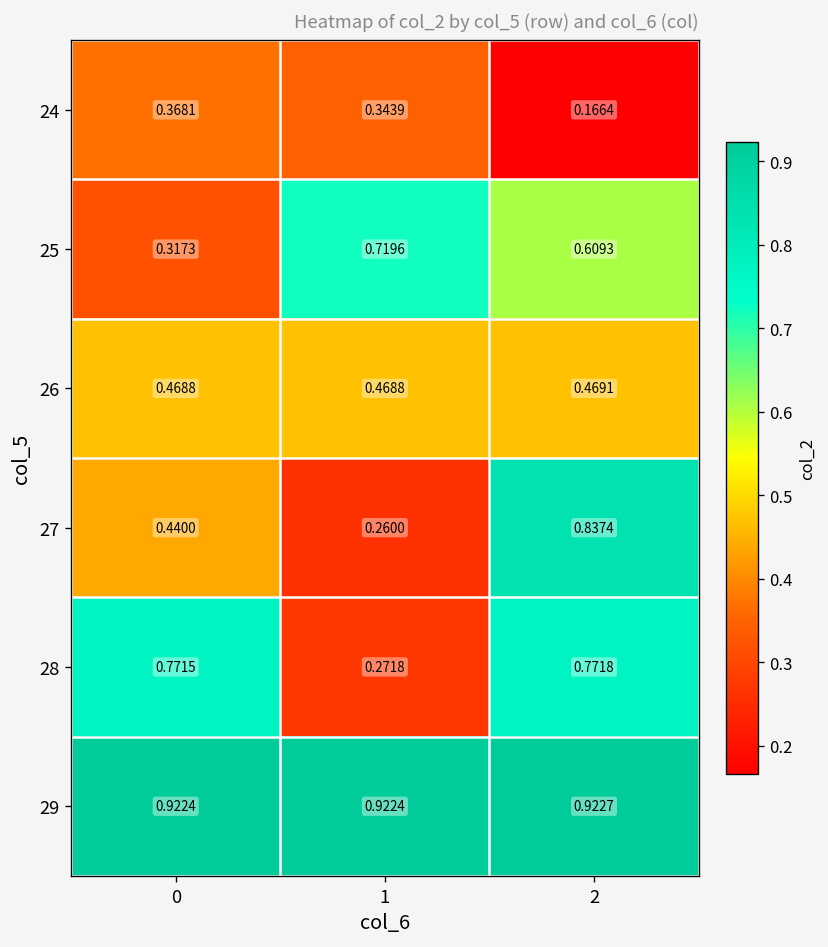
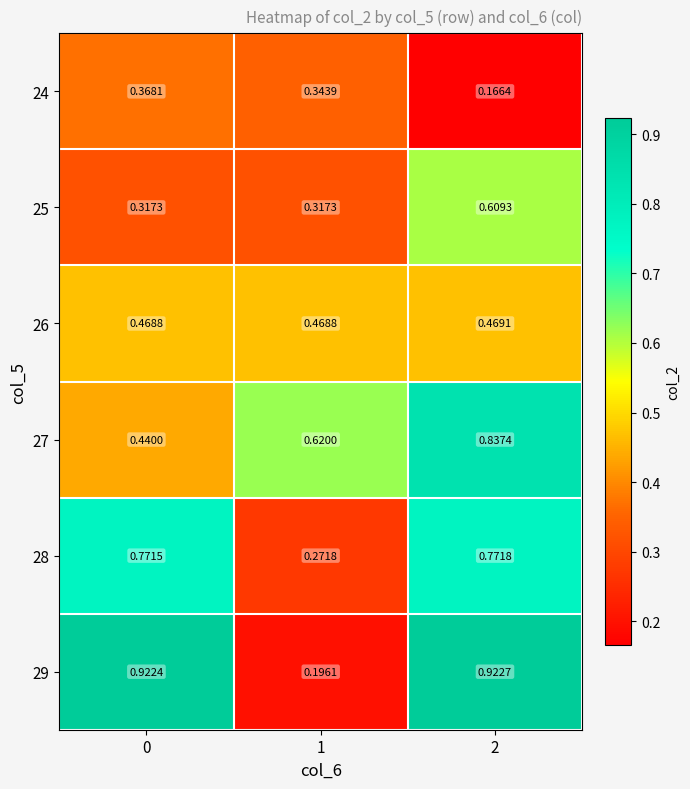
25, 1: 0.7196 -> 0.3173
27, 1: 0.2600 -> 0.6200
29, 1: 0.9224 -> 0.1961
